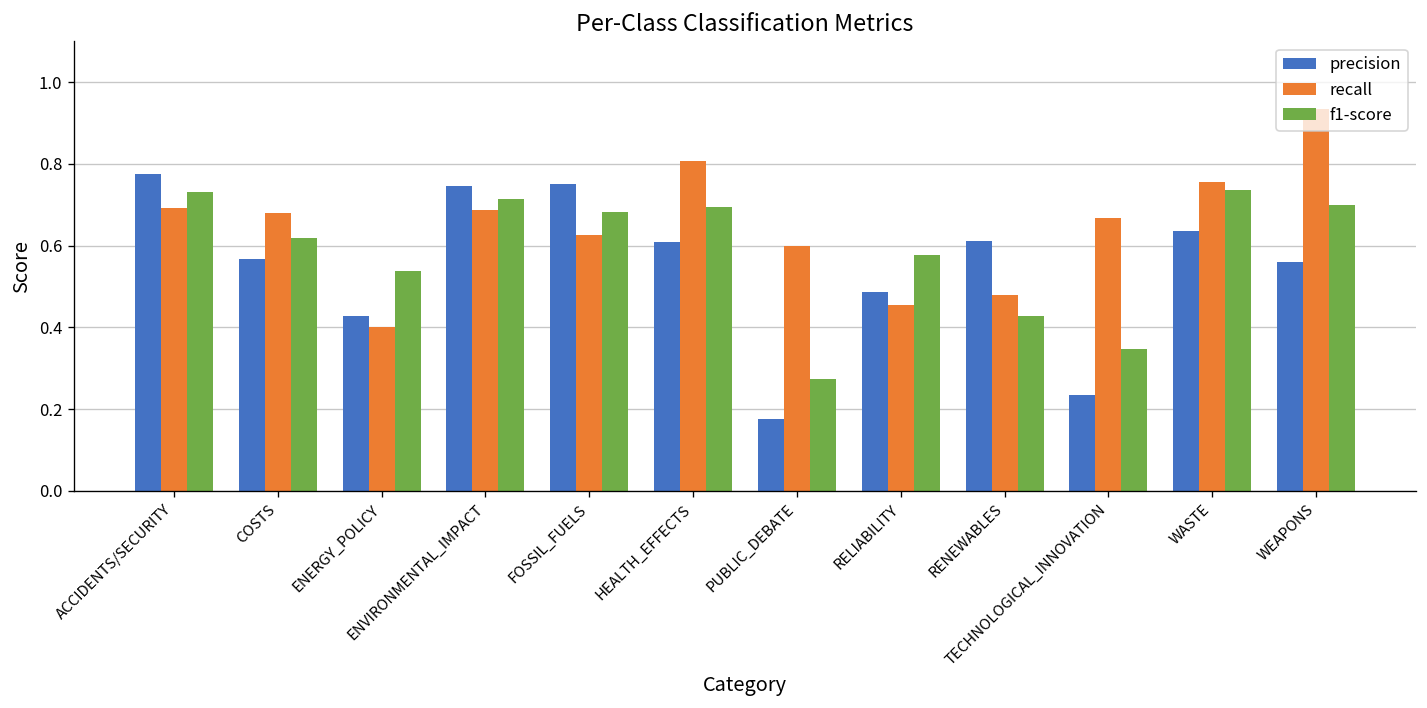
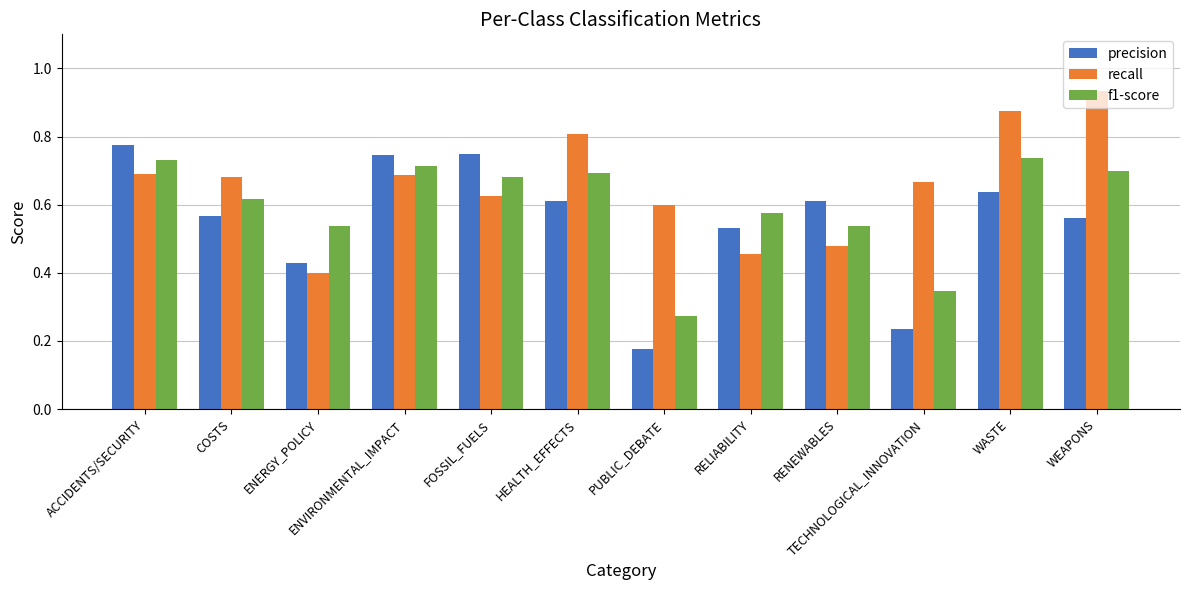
precision, RELIABILITY: 0.49 -> 0.53
f1-score, RENEWABLES: 0.43 -> 0.54
recall, WASTE: 0.76 -> 0.88
